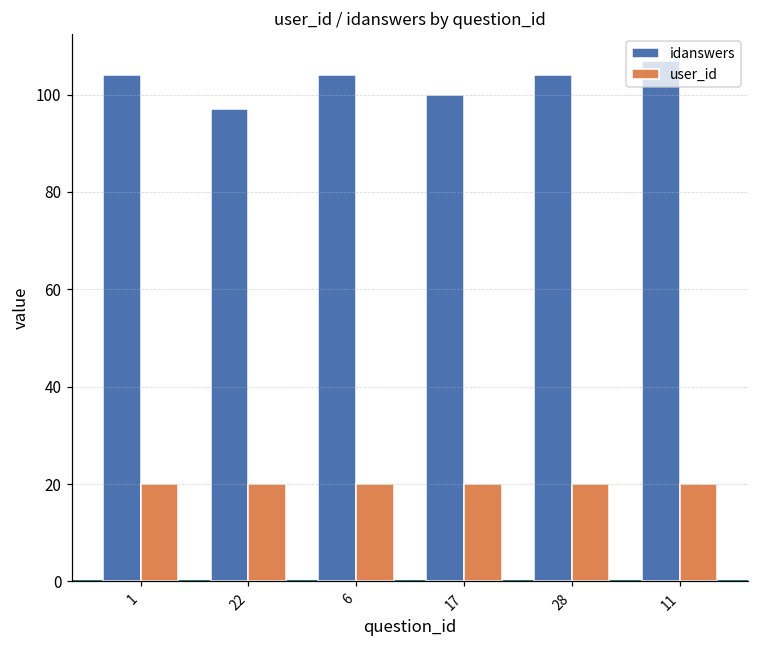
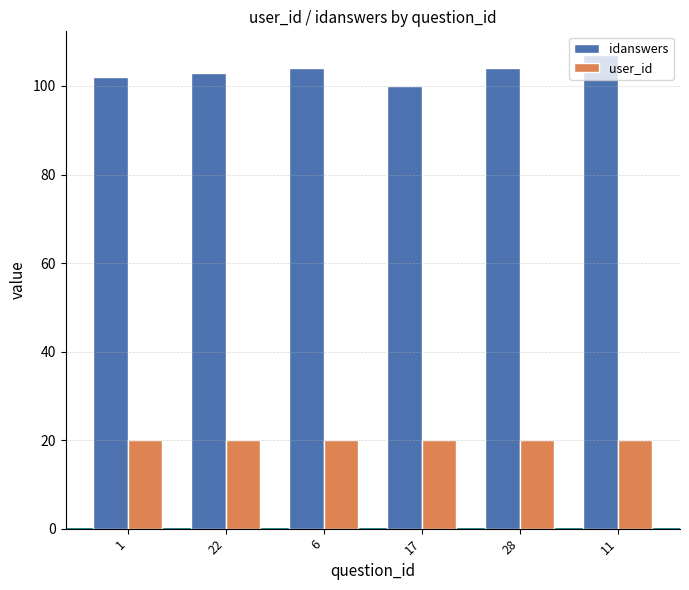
idanswers, 1: 104 -> 102
idanswers, 22: 97 -> 103
